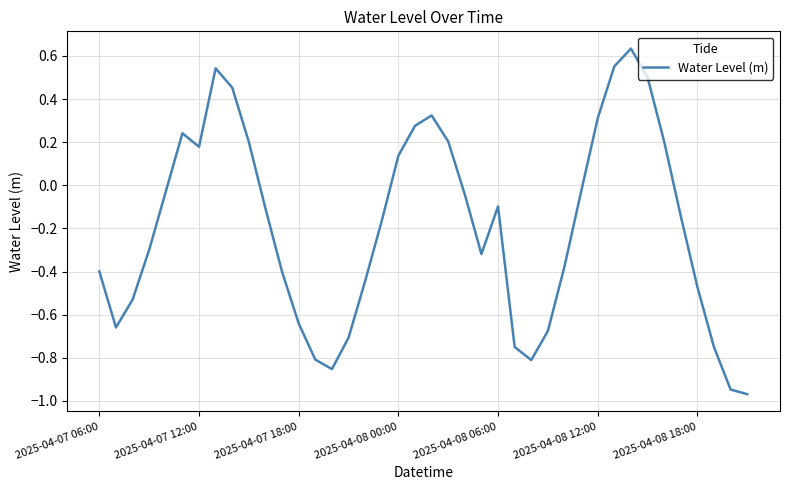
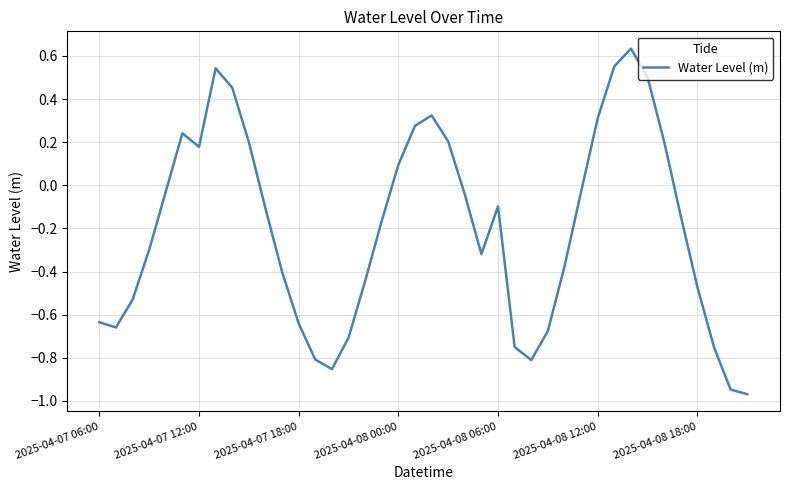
2025-04-07 06:00: -0.40 -> -0.63
2025-04-08 00:00: 0.14 -> 0.09
